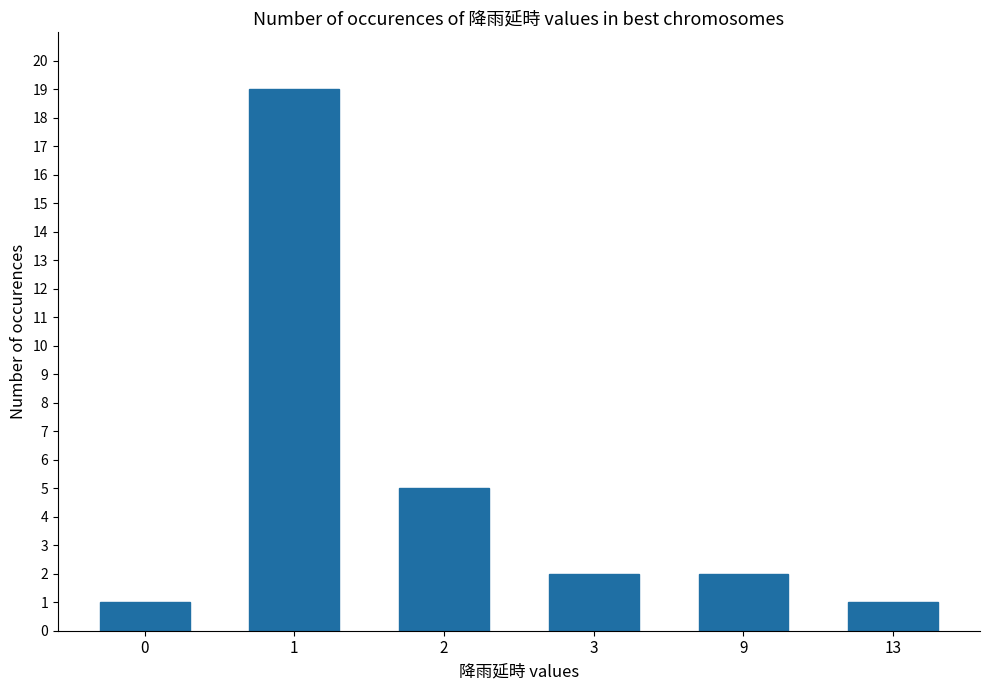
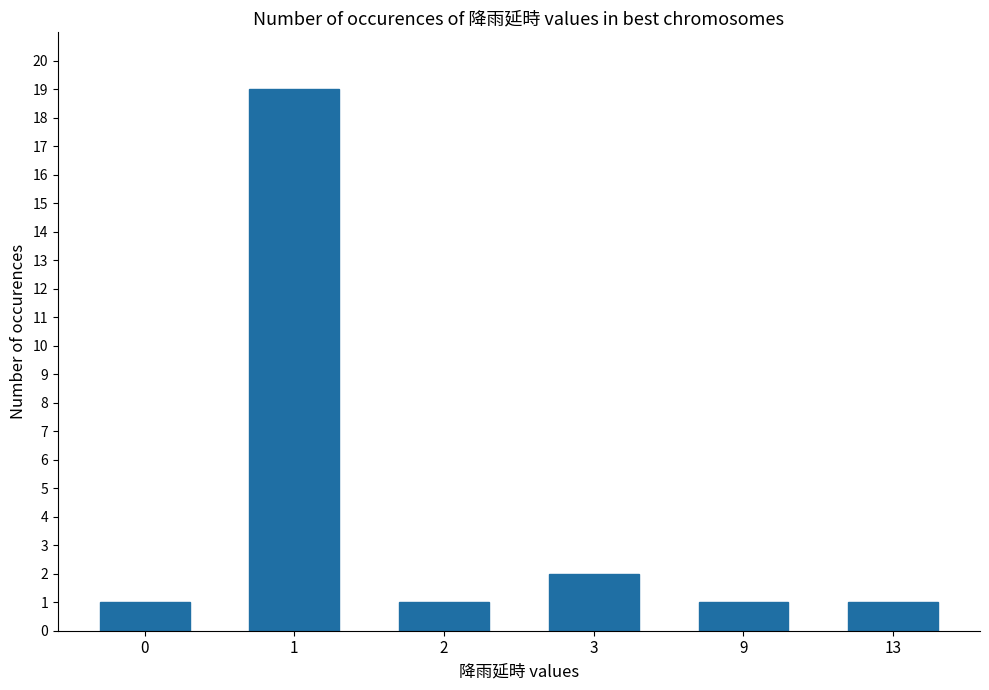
2: 5 -> 1
9: 2 -> 1
